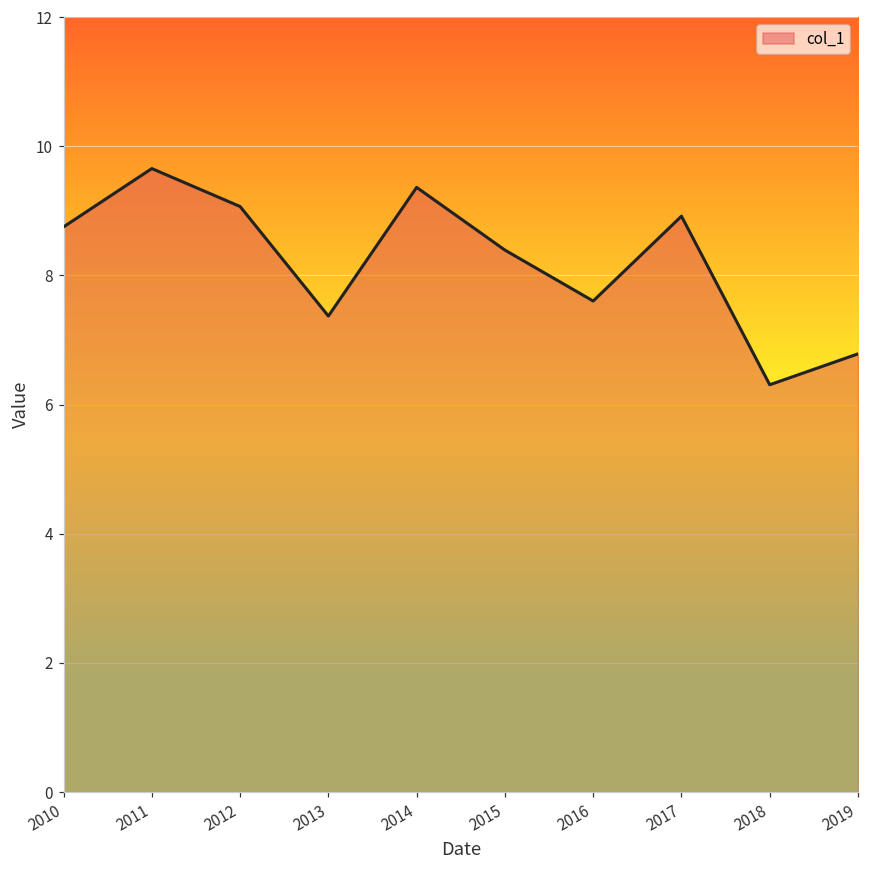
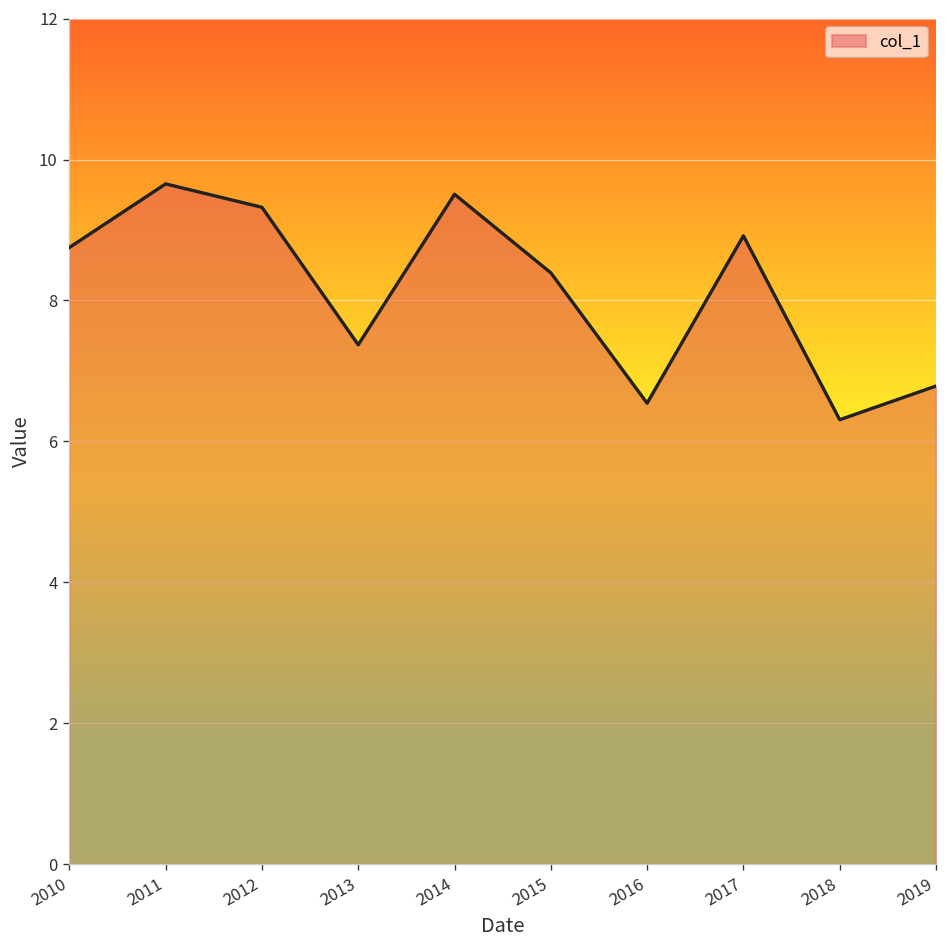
2012: 9.1 -> 9.3
2014: 9.4 -> 9.5
2016: 7.6 -> 6.5
